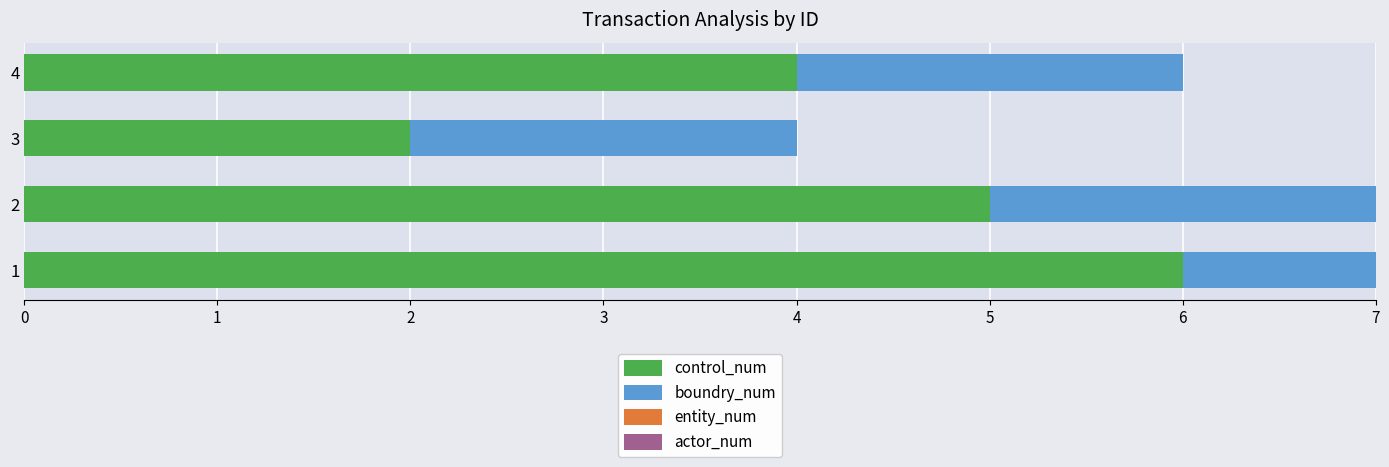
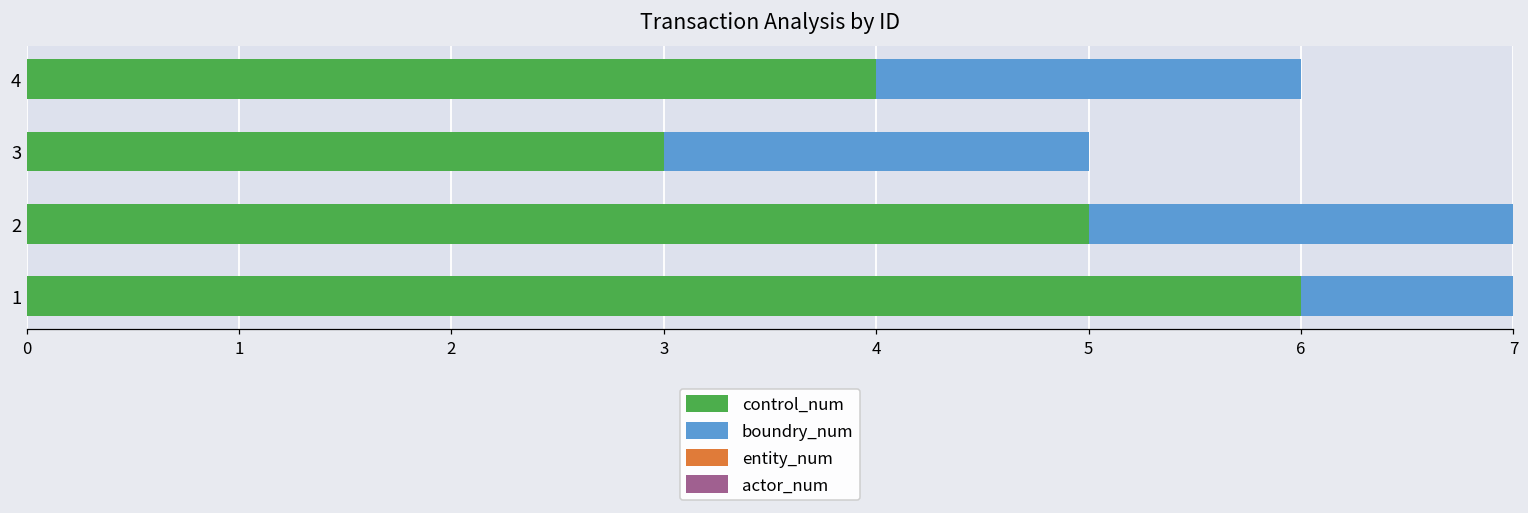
control_num, 3: 2 -> 3
